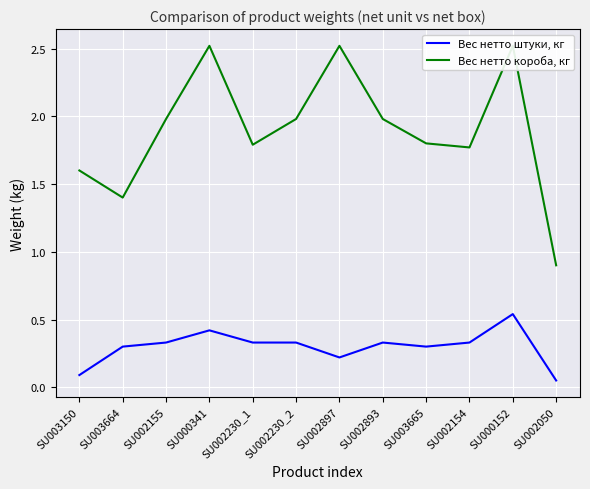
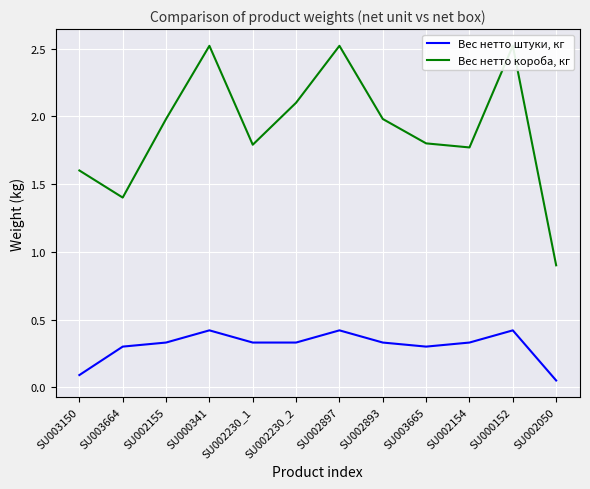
Вес нетто короба, кг, SU002230_2: 1.98 -> 2.10
Вес нетто штуки, кг, SU002897: 0.22 -> 0.42
Вес нетто штуки, кг, SU000152: 0.54 -> 0.42
